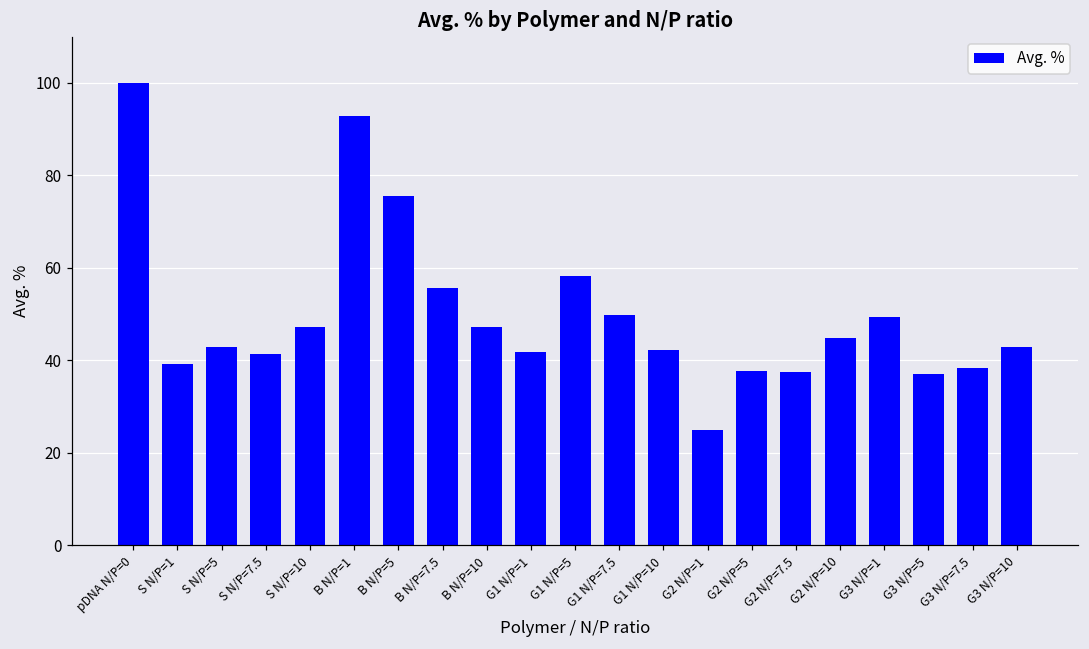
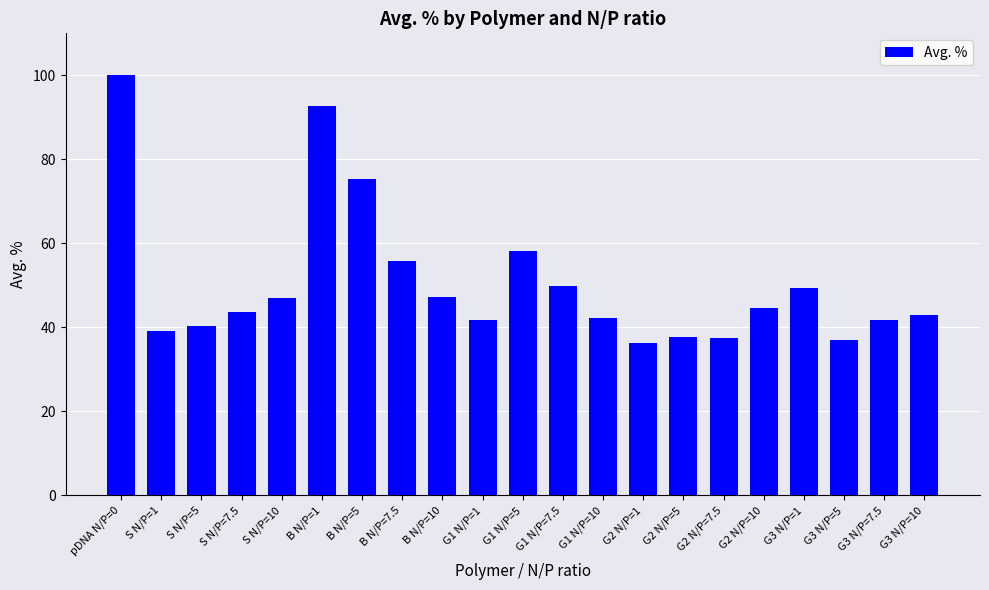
S N/P=5: 43 -> 40
S N/P=7.5: 41 -> 44
G2 N/P=1: 25 -> 36
G3 N/P=7.5: 38 -> 42
